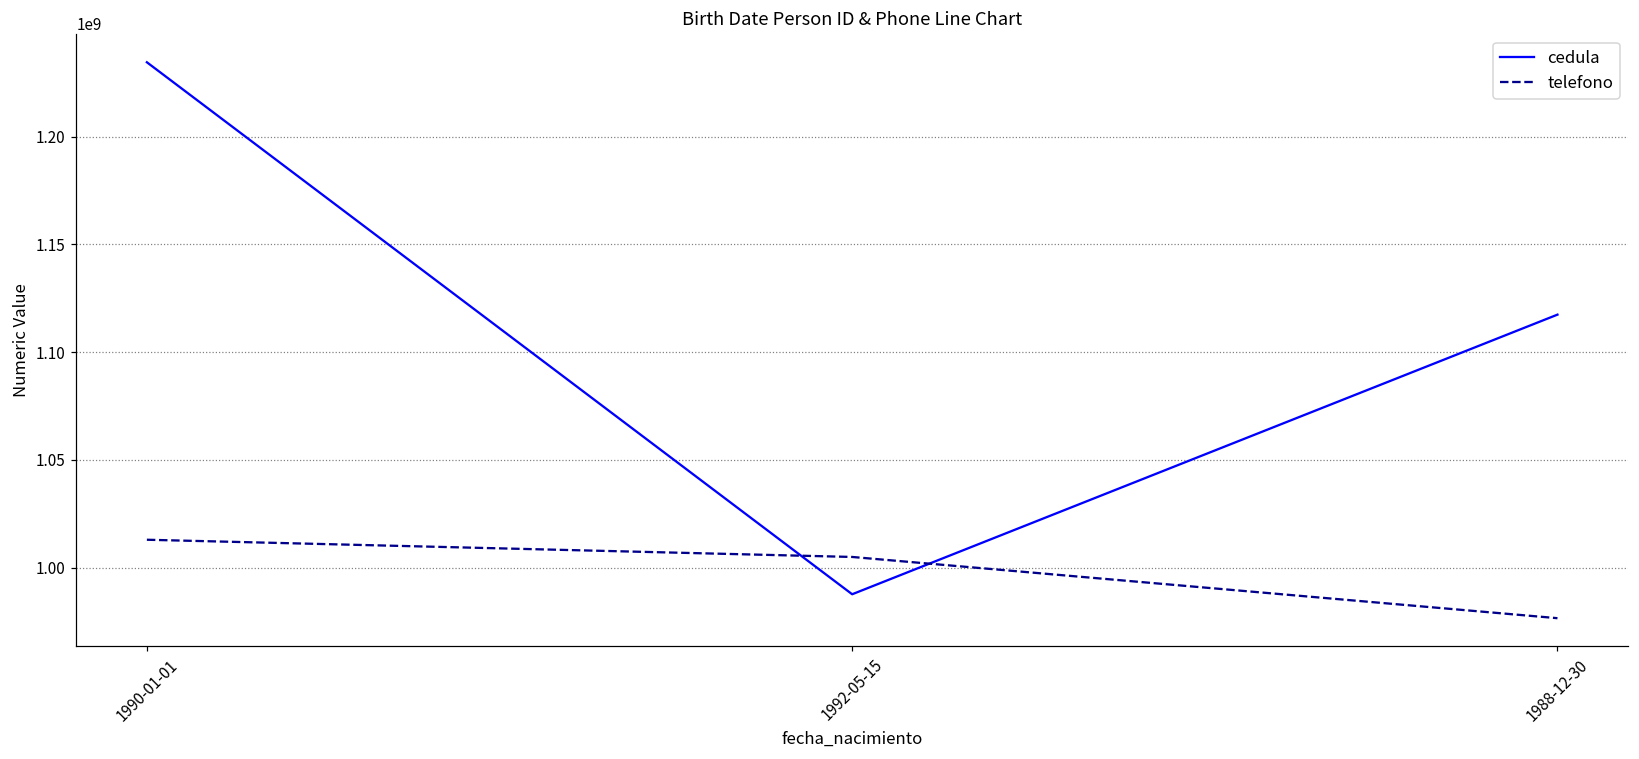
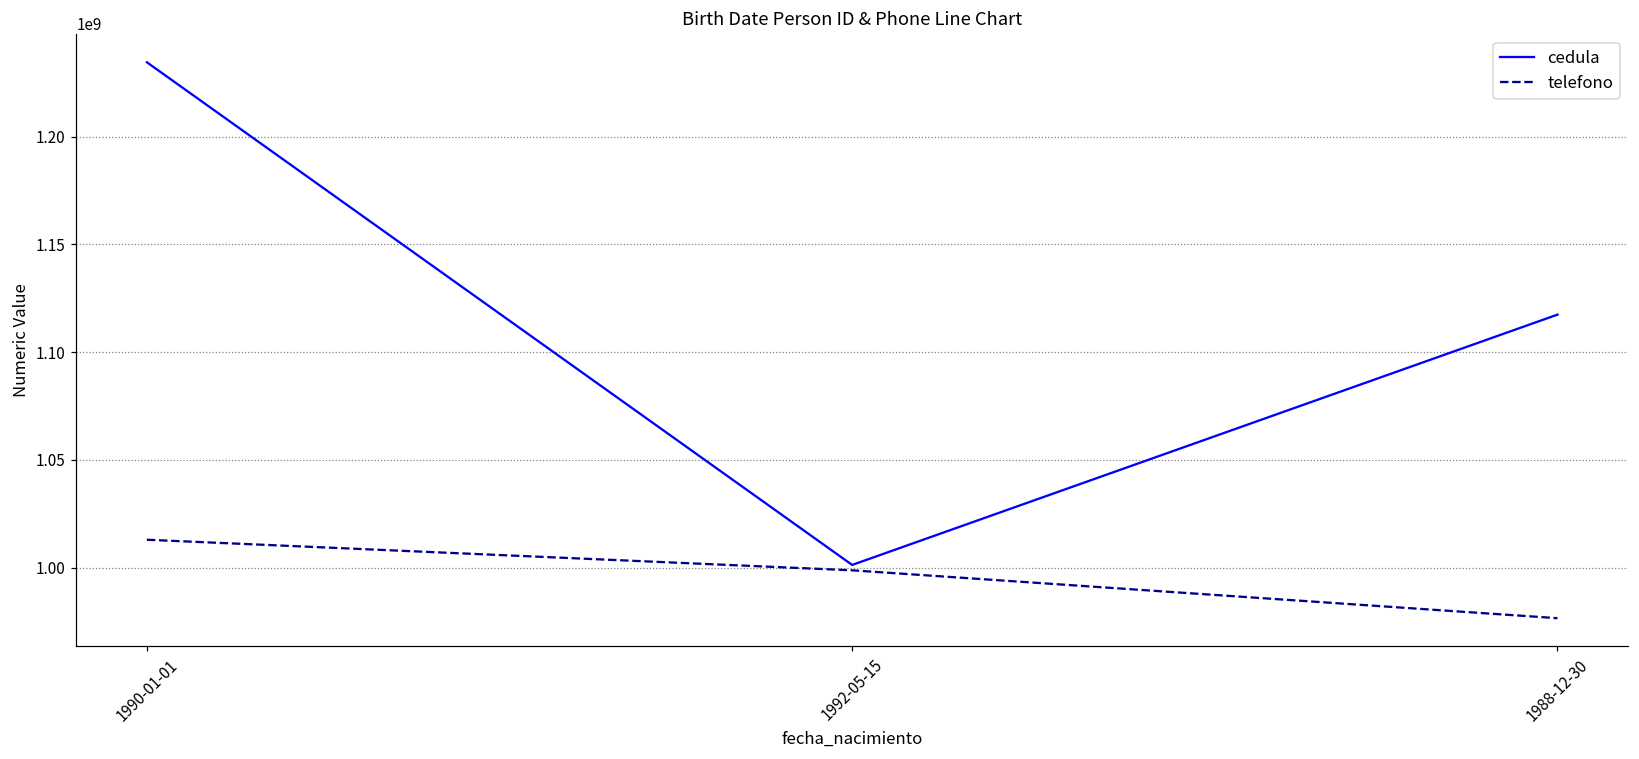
cedula, 1992-05-15: 988000000 -> 1001000000
telefono, 1992-05-15: 1005000000 -> 999000000
